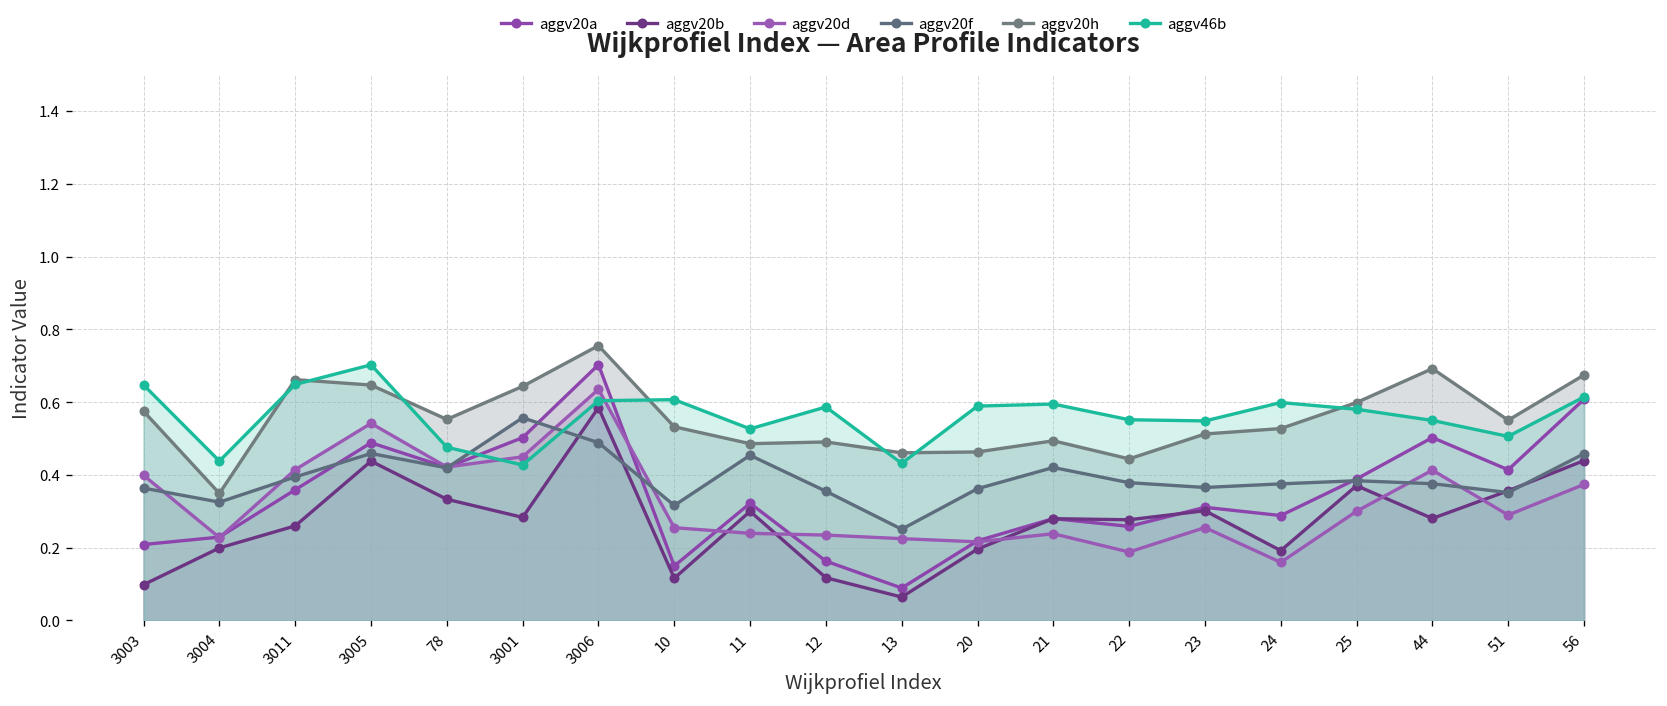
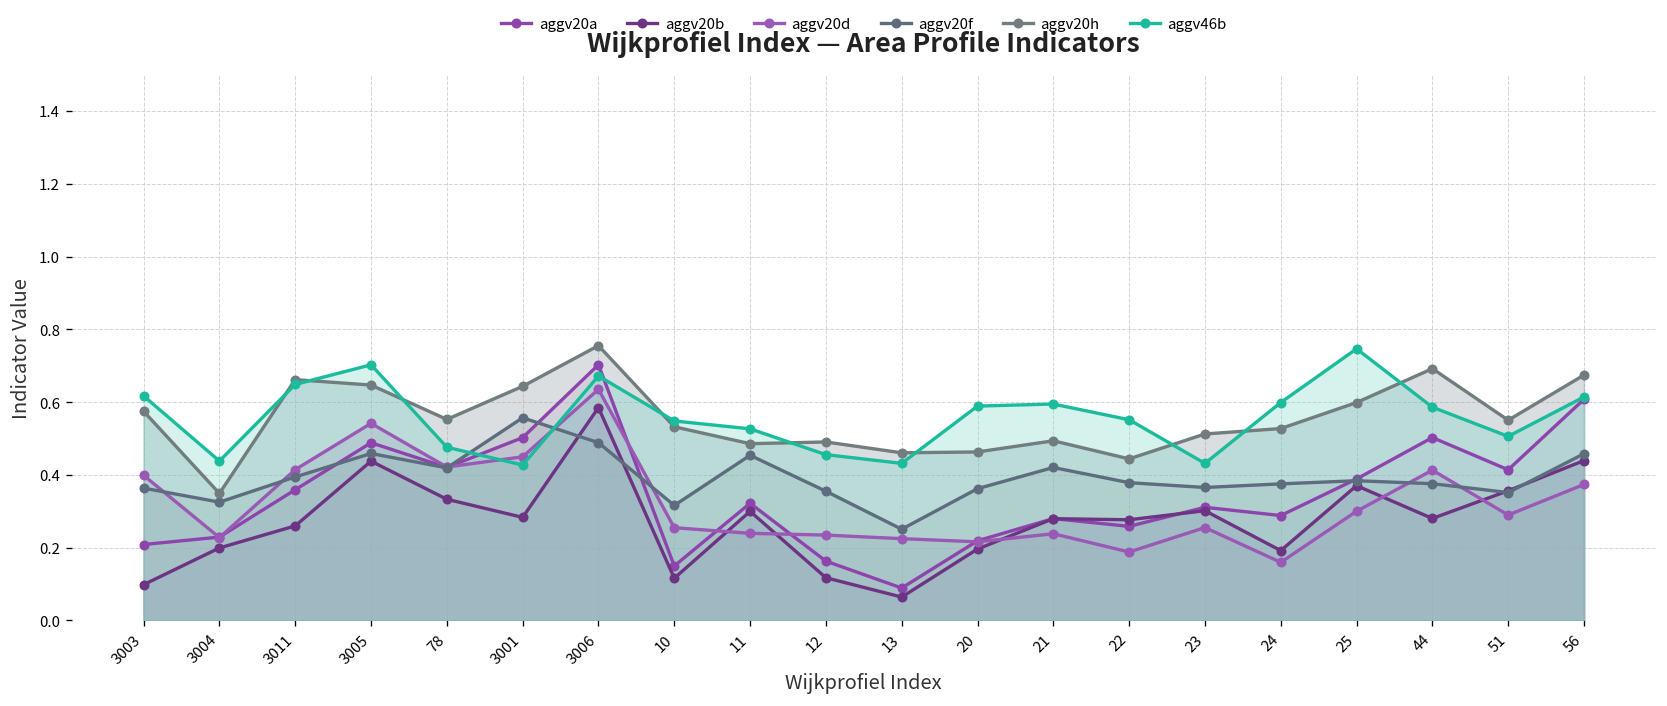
aggv46b, 3003: 0.65 -> 0.62
aggv46b, 3006: 0.60 -> 0.67
aggv46b, 10: 0.61 -> 0.55
aggv46b, 12: 0.59 -> 0.46
aggv46b, 23: 0.55 -> 0.43
aggv46b, 25: 0.58 -> 0.75
aggv46b, 44: 0.55 -> 0.59
